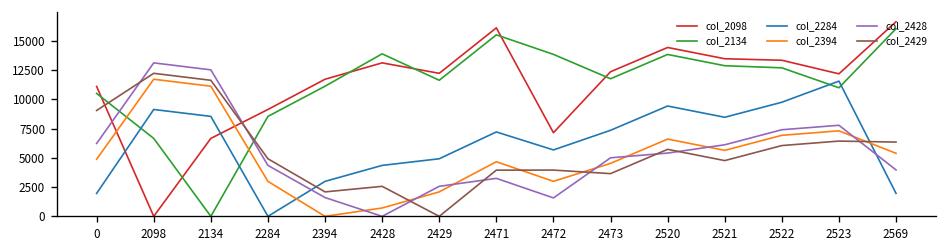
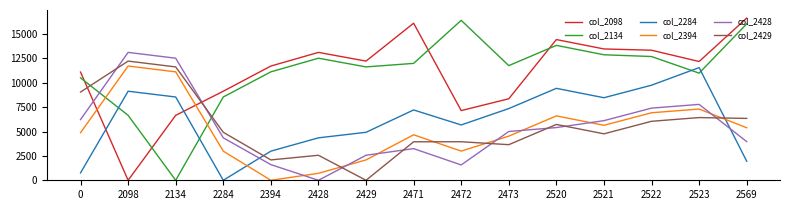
col_2284, 0: 2000 -> 1000
col_2134, 2428: 14000 -> 13000
col_2134, 2471: 16000 -> 12000
col_2134, 2472: 14000 -> 16000
col_2098, 2473: 12000 -> 8000
